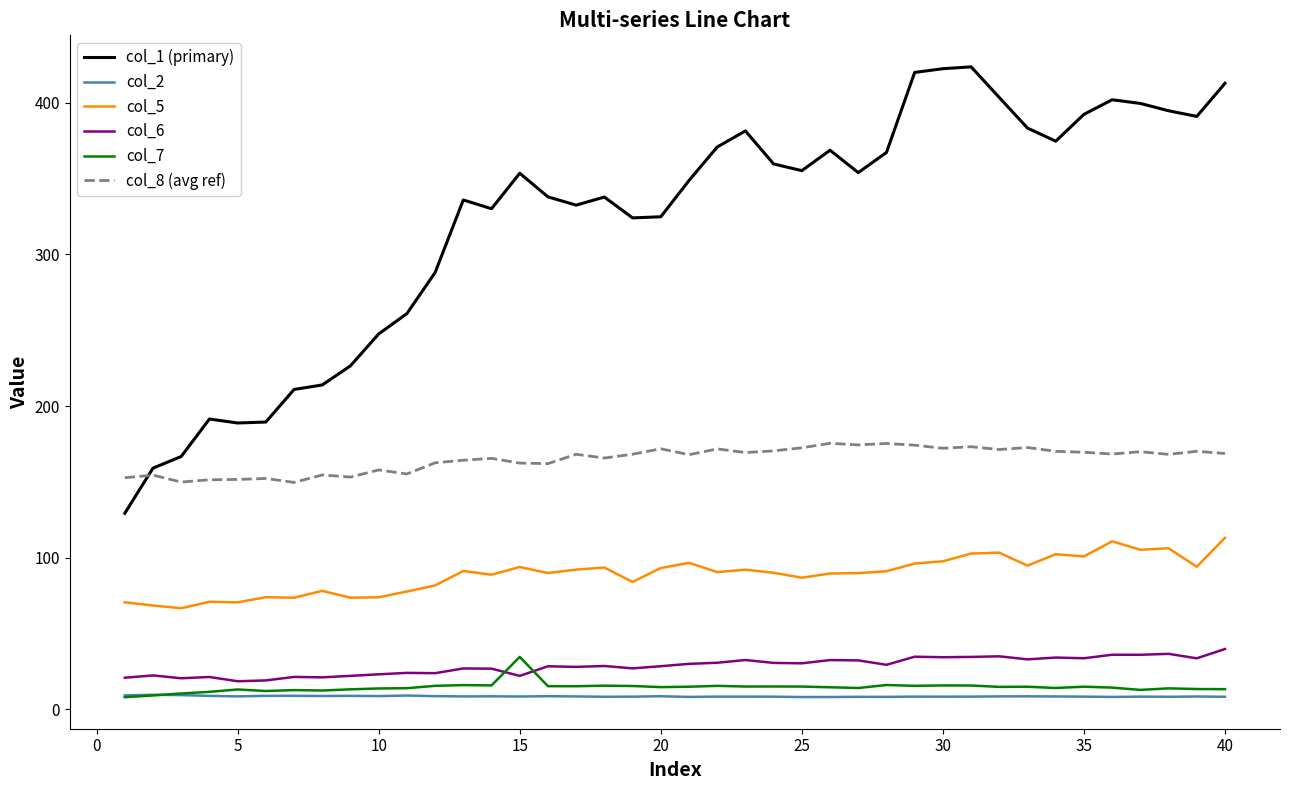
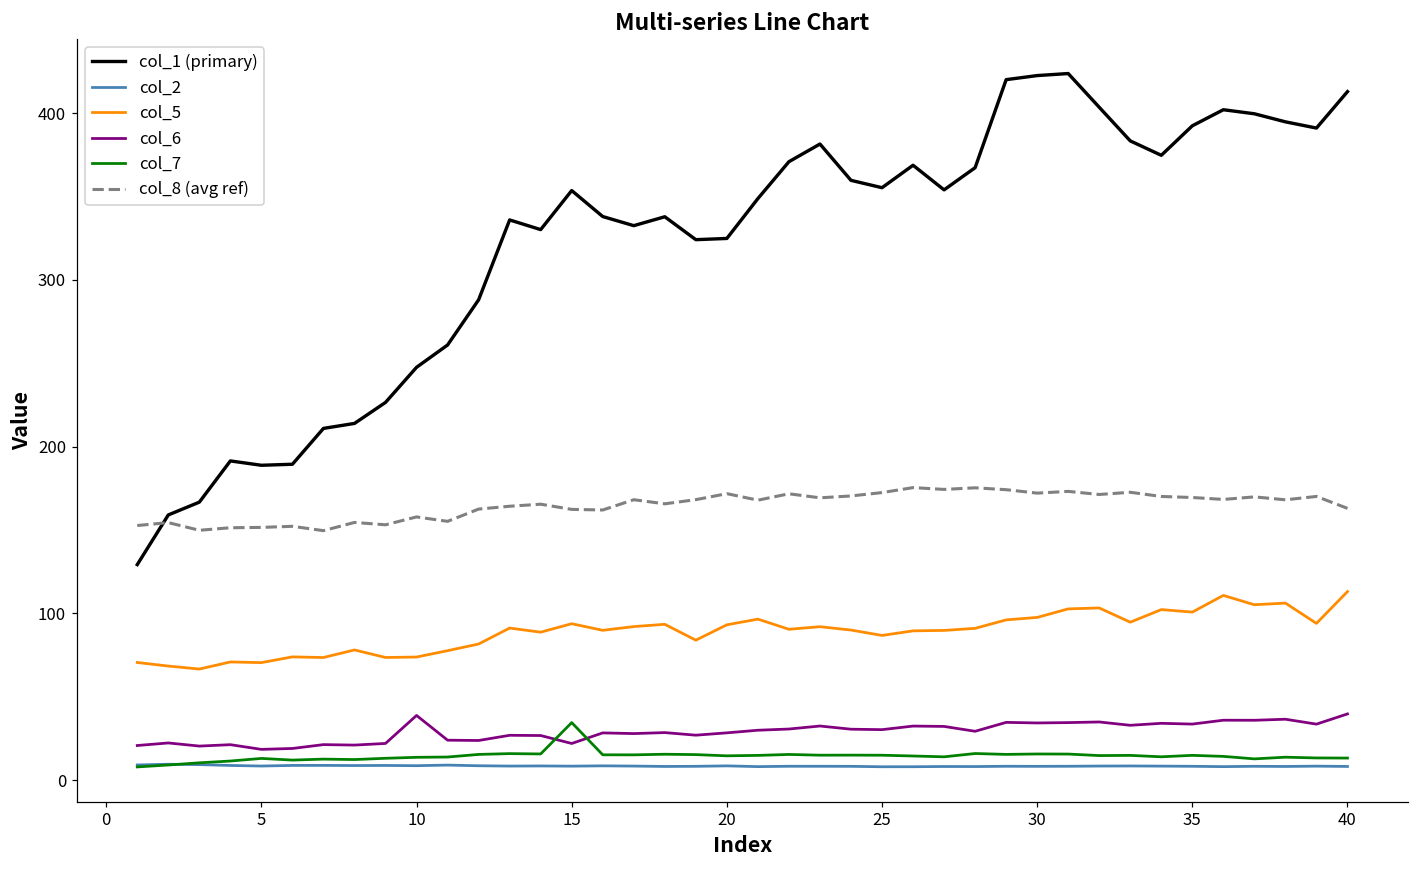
col_6, 10: 23 -> 39
col_8 (avg ref), 40: 169 -> 163
